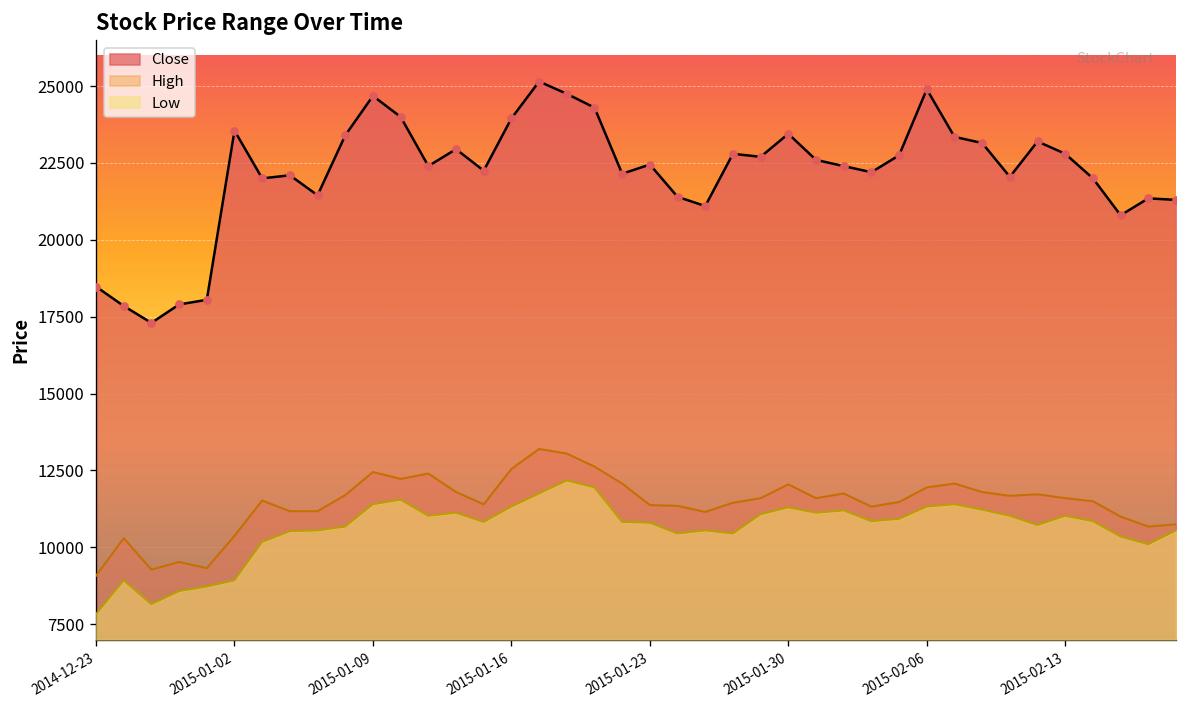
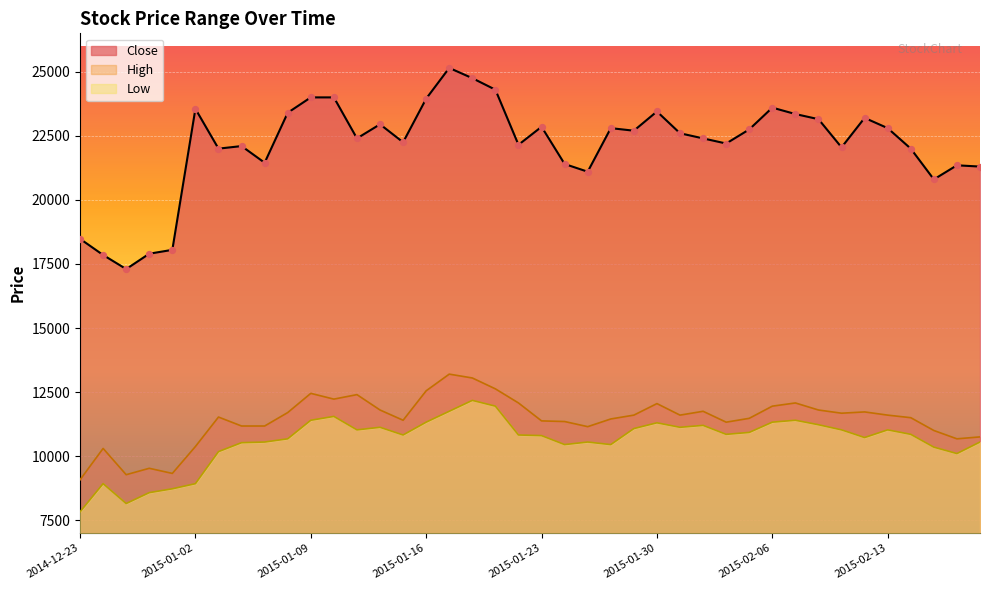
Close, 2015-01-09: 24700 -> 24000
Close, 2015-01-23: 22500 -> 22900
Close, 2015-02-06: 24900 -> 23600
